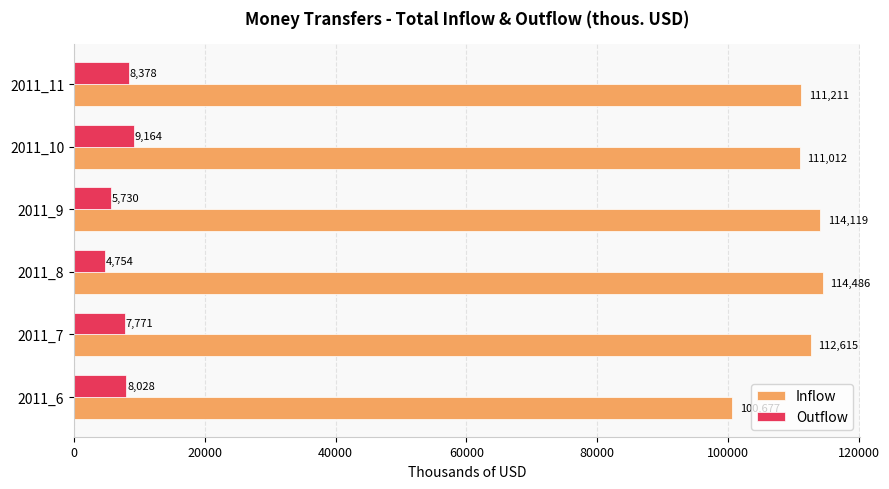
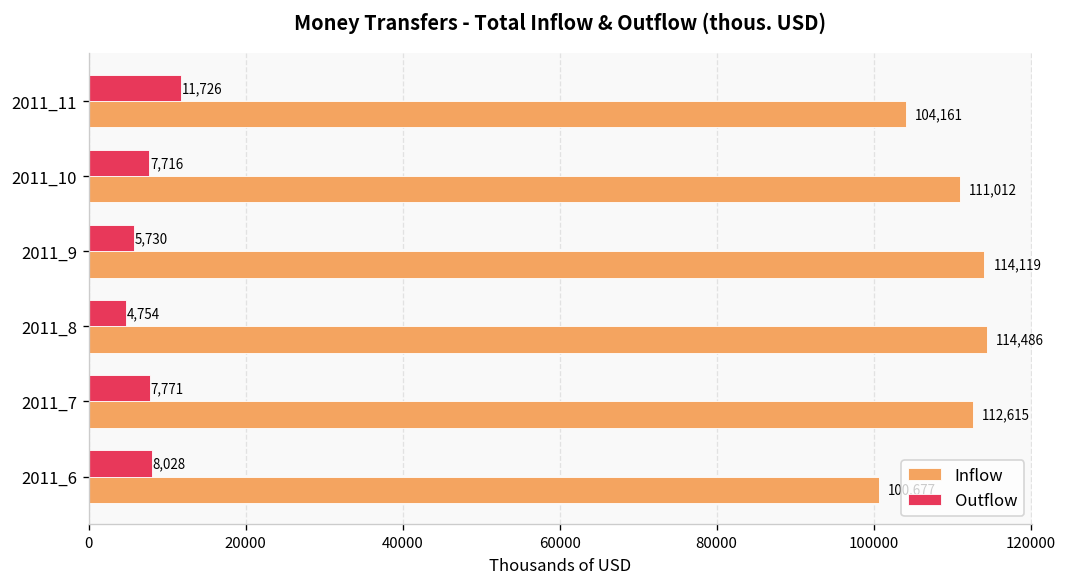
Outflow, 2011_11: 8,378 -> 11,726
Inflow, 2011_11: 111,211 -> 104,161
Outflow, 2011_10: 9,164 -> 7,716
